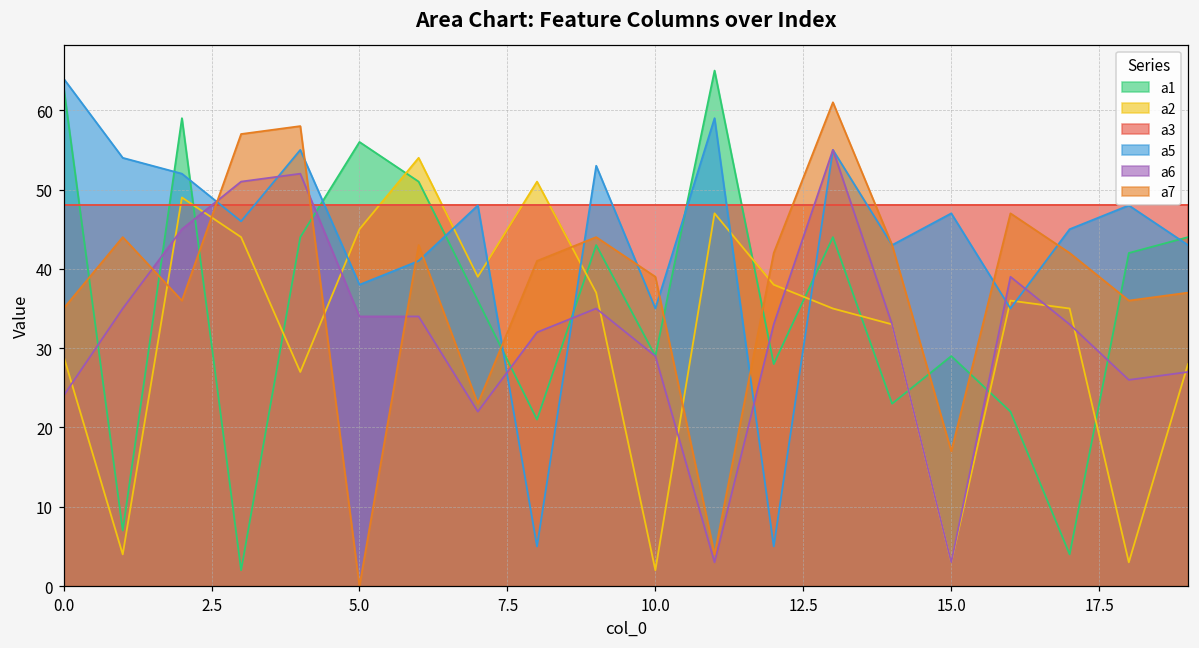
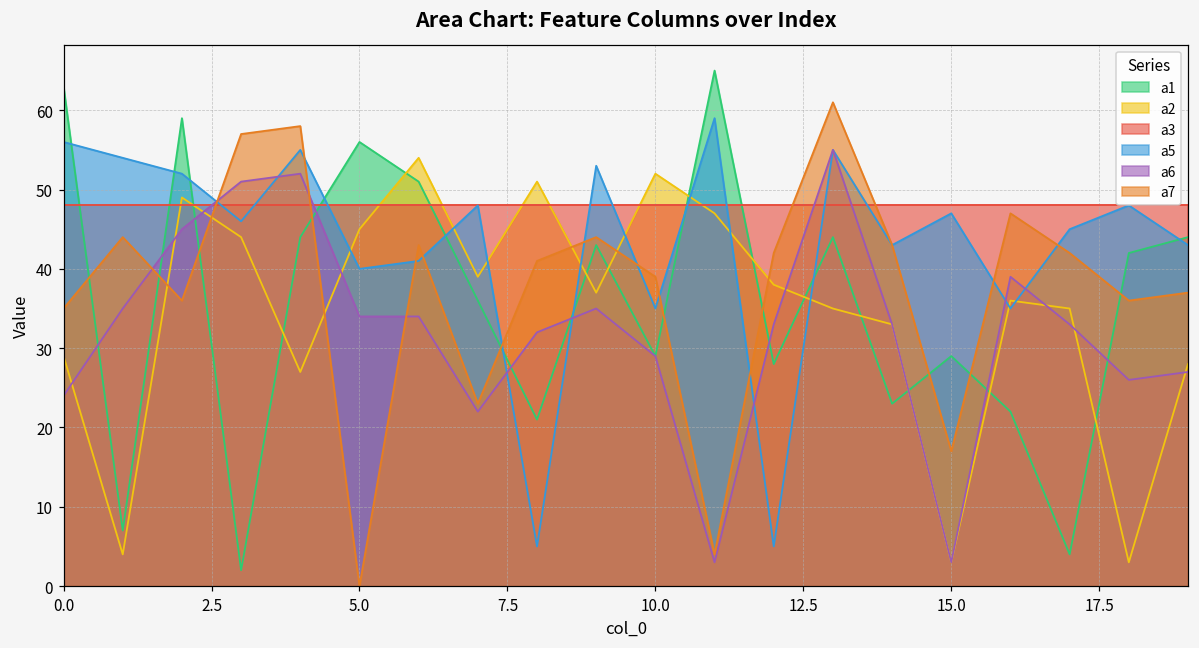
a5, 0.0: 64 -> 56
a5, 5.0: 38 -> 40
a2, 10.0: 2 -> 52
